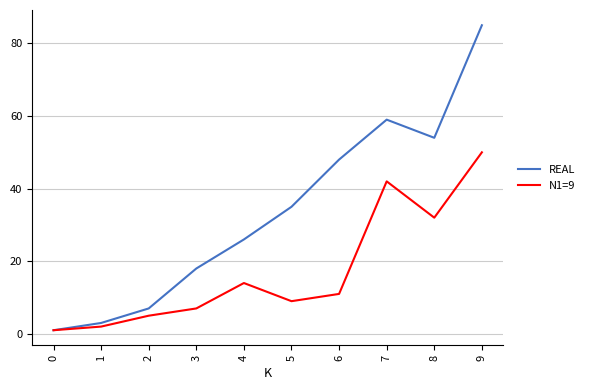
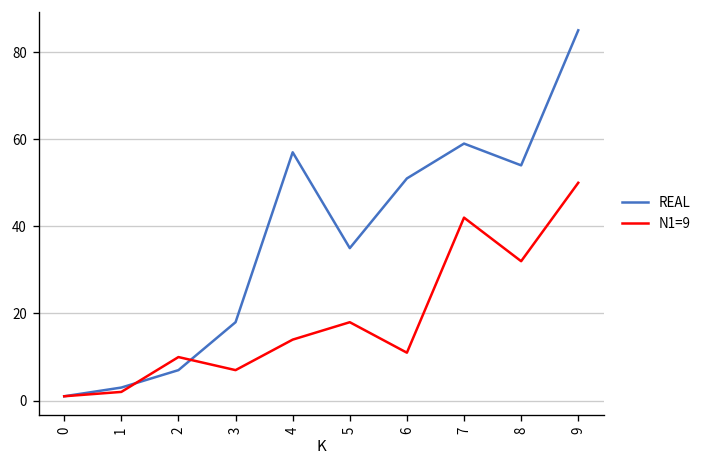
N1=9, 2: 5 -> 10
REAL, 4: 26 -> 57
N1=9, 5: 9 -> 18
REAL, 6: 48 -> 51
